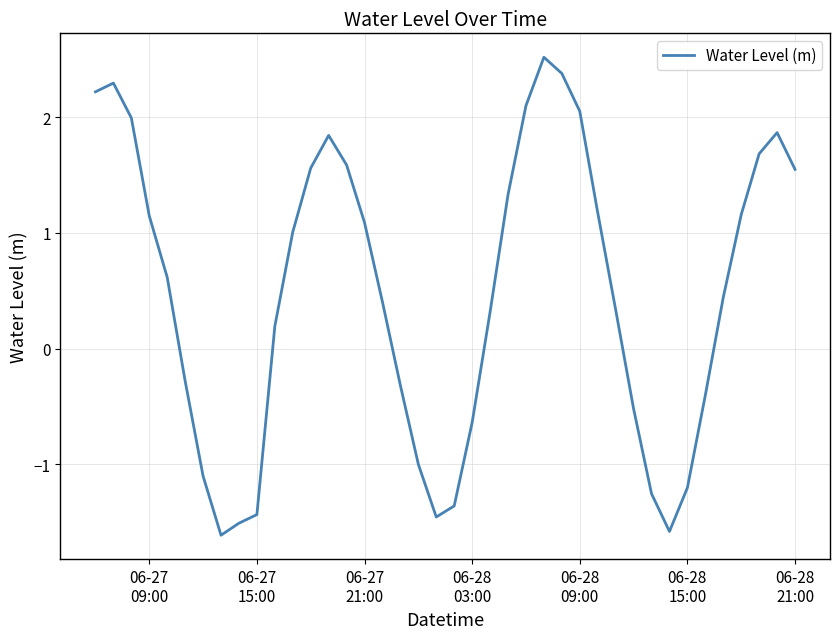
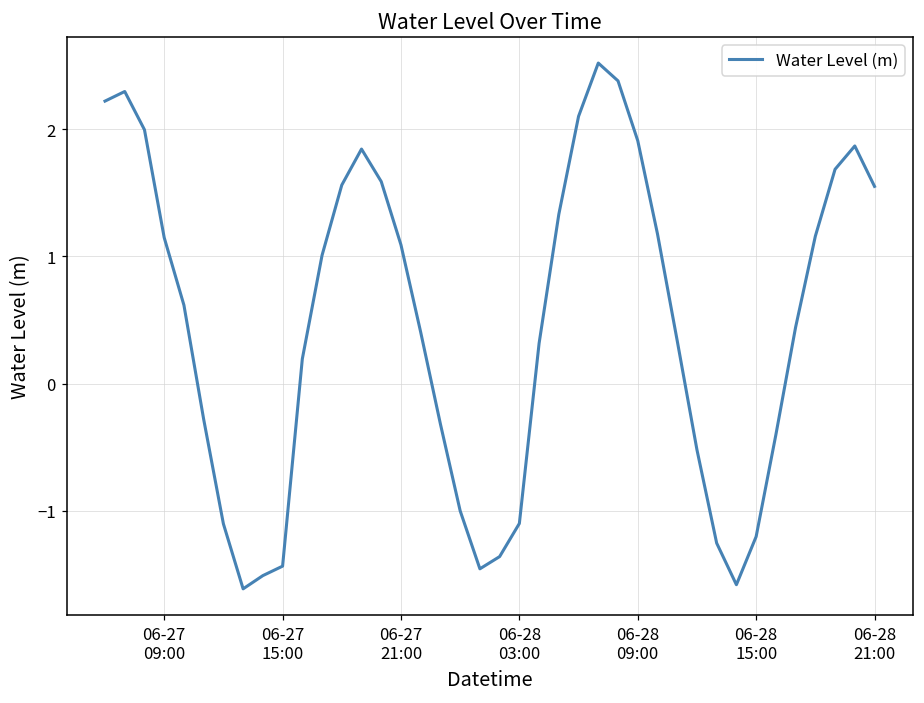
06-28 03:00: -0.64 -> -1.10
06-28 09:00: 2.05 -> 1.91
